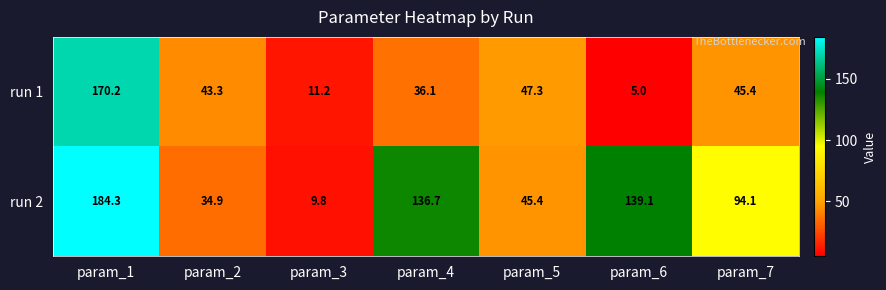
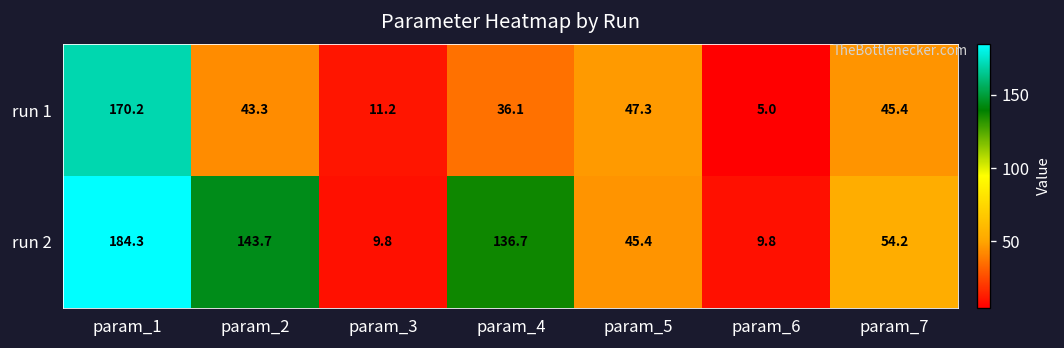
run 2, param_2: 34.9 -> 143.7
run 2, param_6: 139.1 -> 9.8
run 2, param_7: 94.1 -> 54.2
